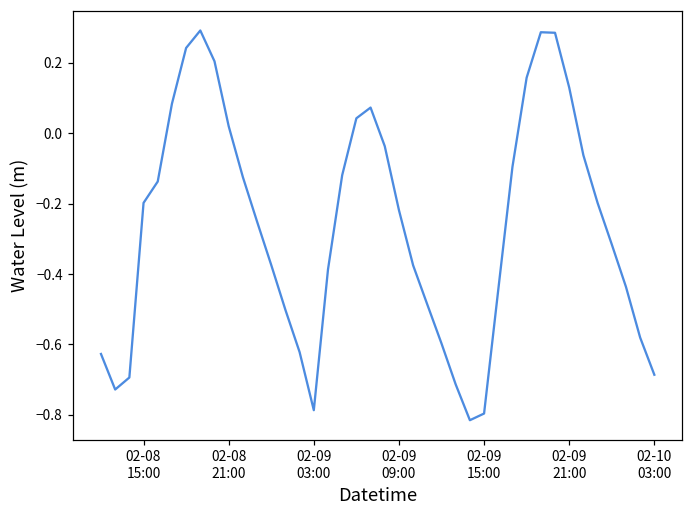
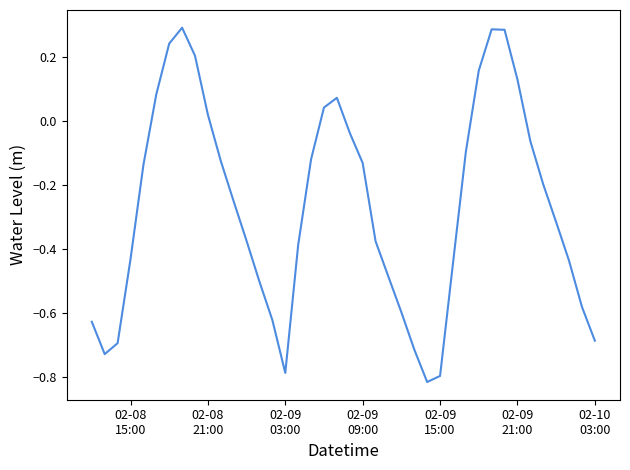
02-08 15:00: -0.20 -> -0.43
02-09 09:00: -0.22 -> -0.13
